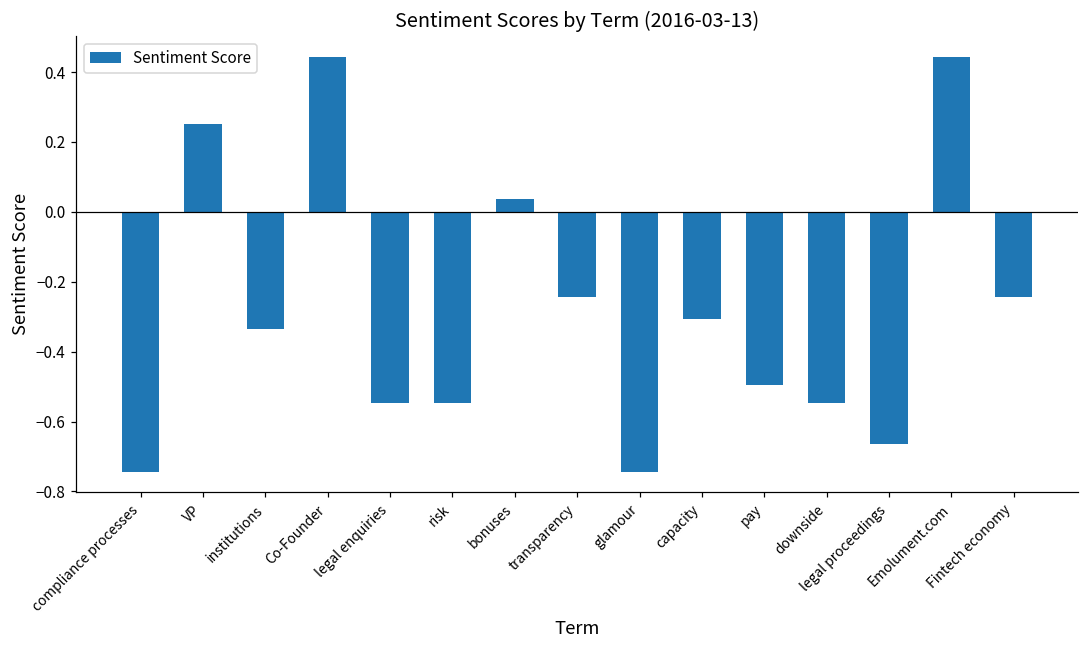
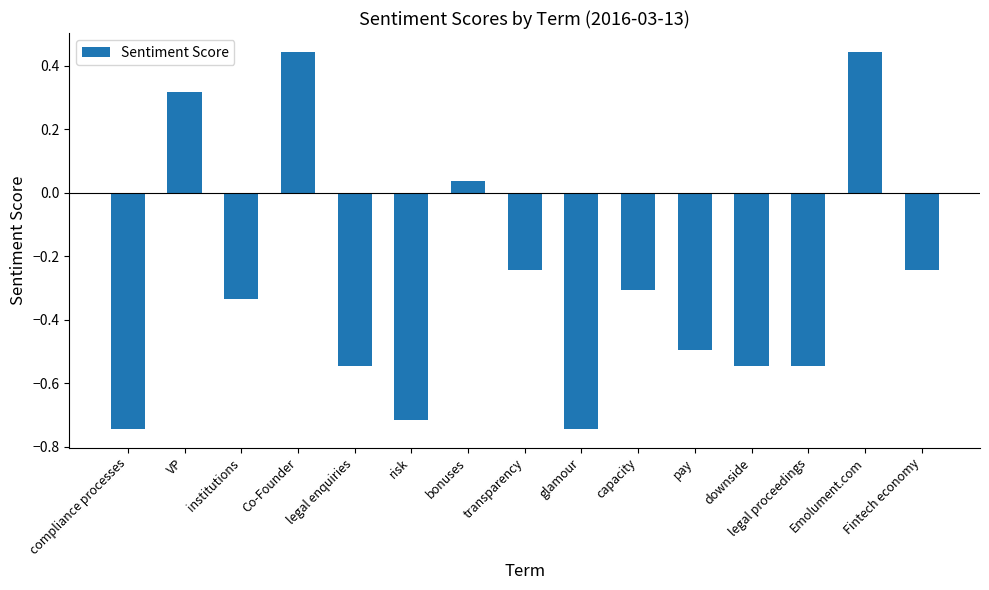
VP: 0.25 -> 0.32
risk: -0.55 -> -0.72
legal proceedings: -0.66 -> -0.55
